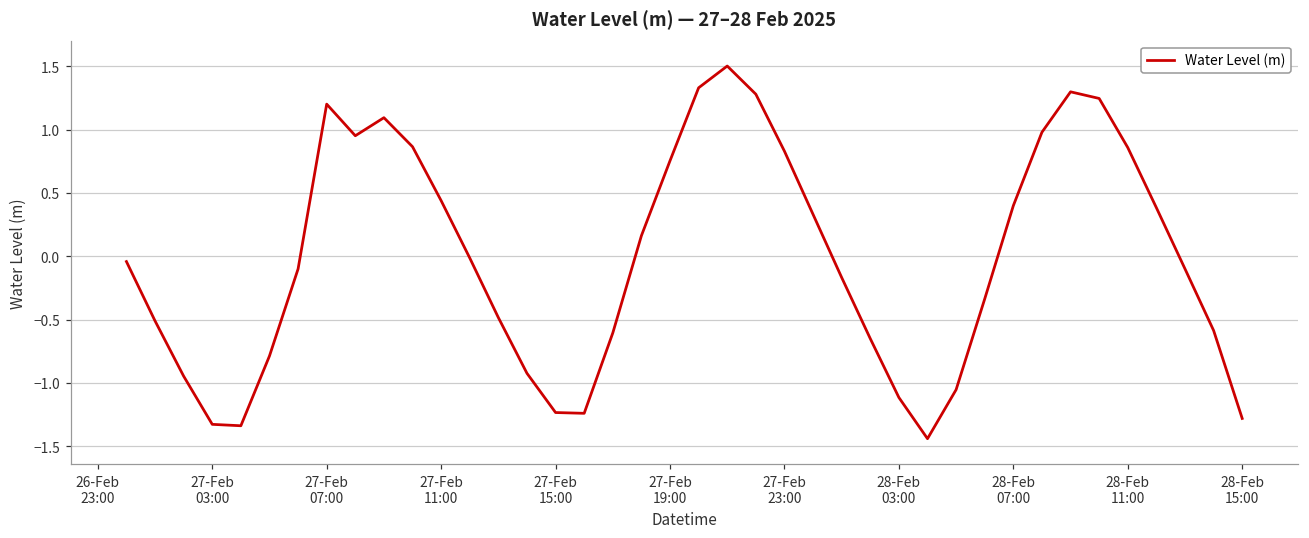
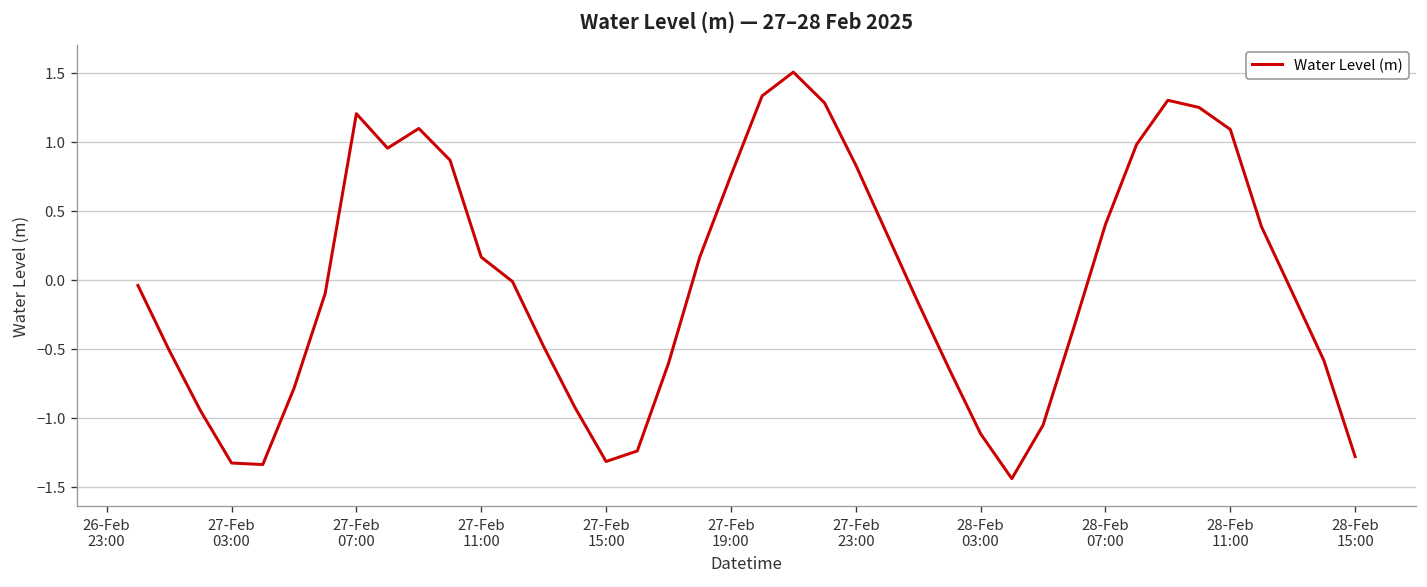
27-Feb 11:00: 0.44 -> 0.16
27-Feb 15:00: -1.24 -> -1.32
28-Feb 11:00: 0.86 -> 1.09
